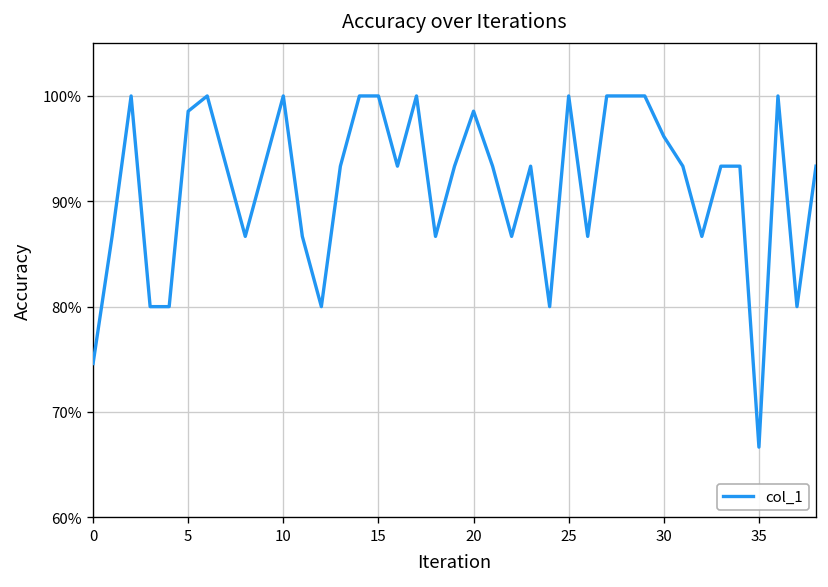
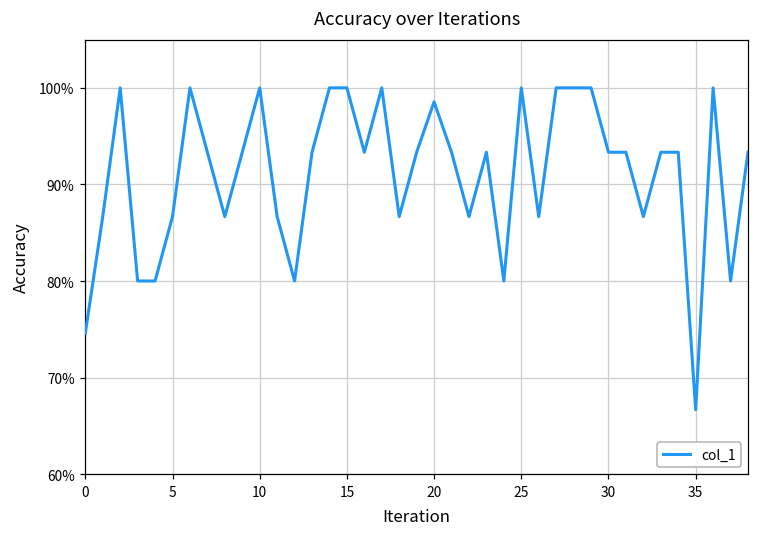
5: 99% -> 87%
30: 96% -> 93%
